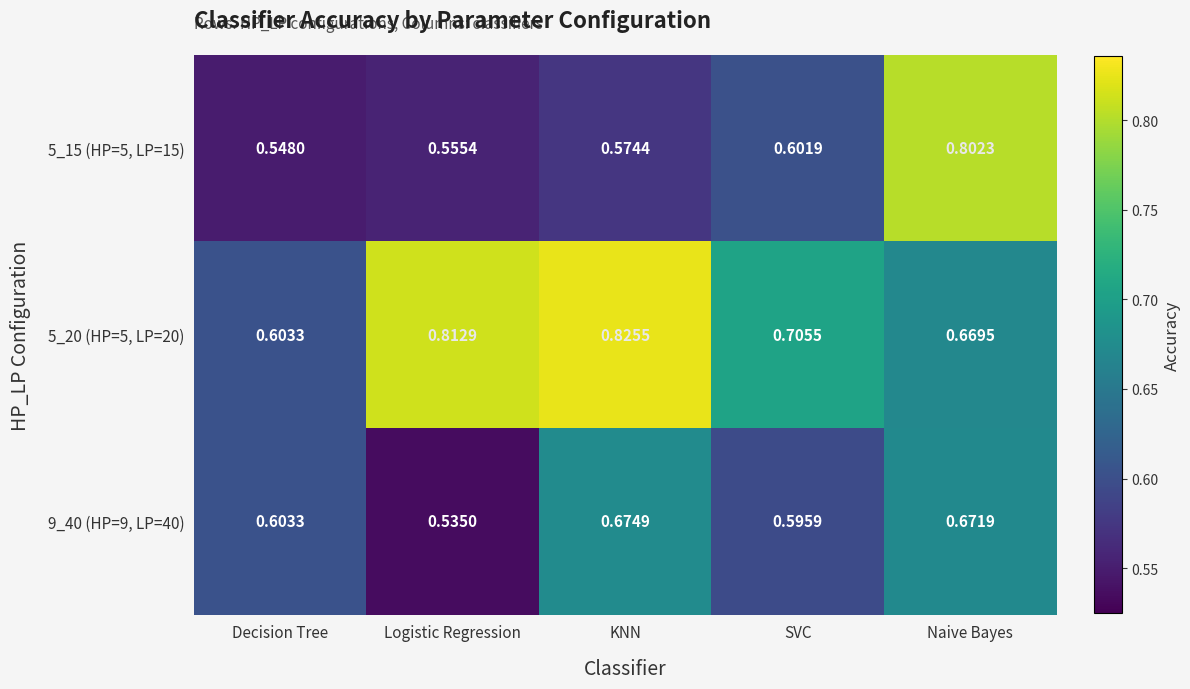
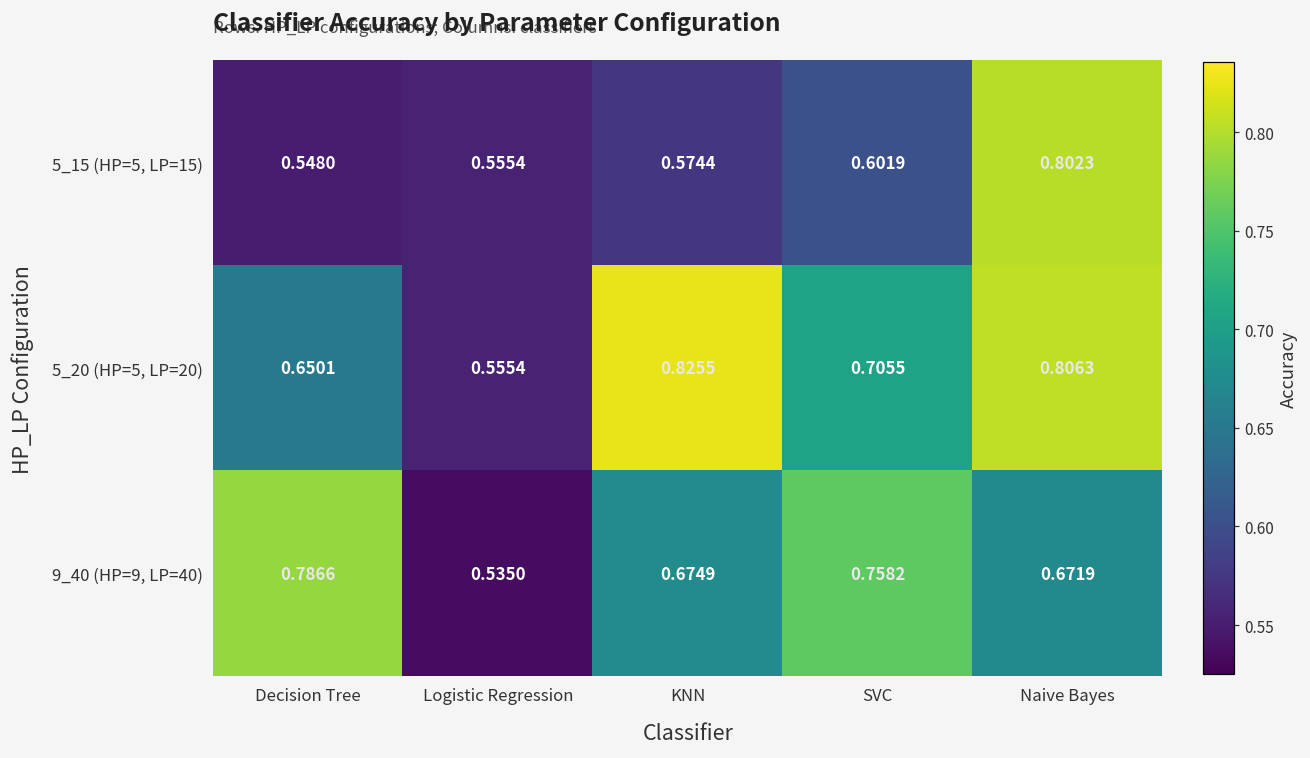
5_20 (HP=5, LP=20), Decision Tree: 0.6033 -> 0.6501
5_20 (HP=5, LP=20), Logistic Regression: 0.8129 -> 0.5554
5_20 (HP=5, LP=20), Naive Bayes: 0.6695 -> 0.8063
9_40 (HP=9, LP=40), Decision Tree: 0.6033 -> 0.7866
9_40 (HP=9, LP=40), SVC: 0.5959 -> 0.7582
